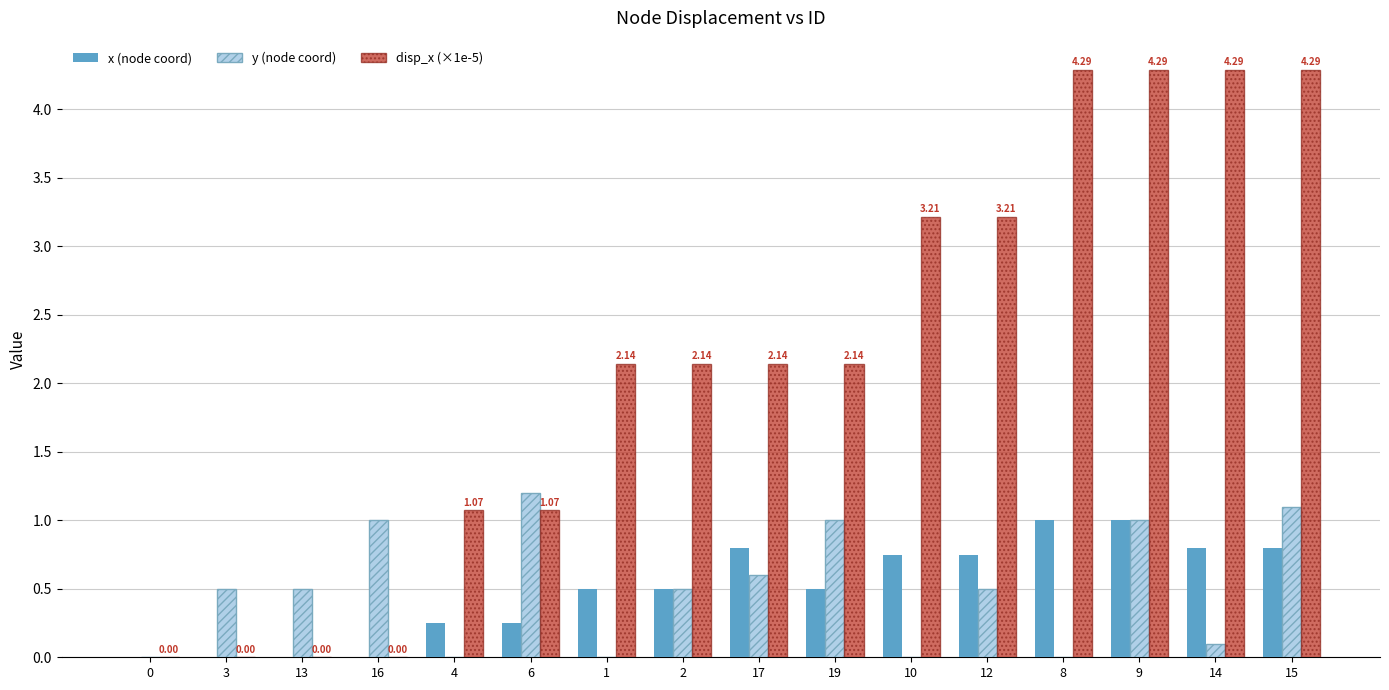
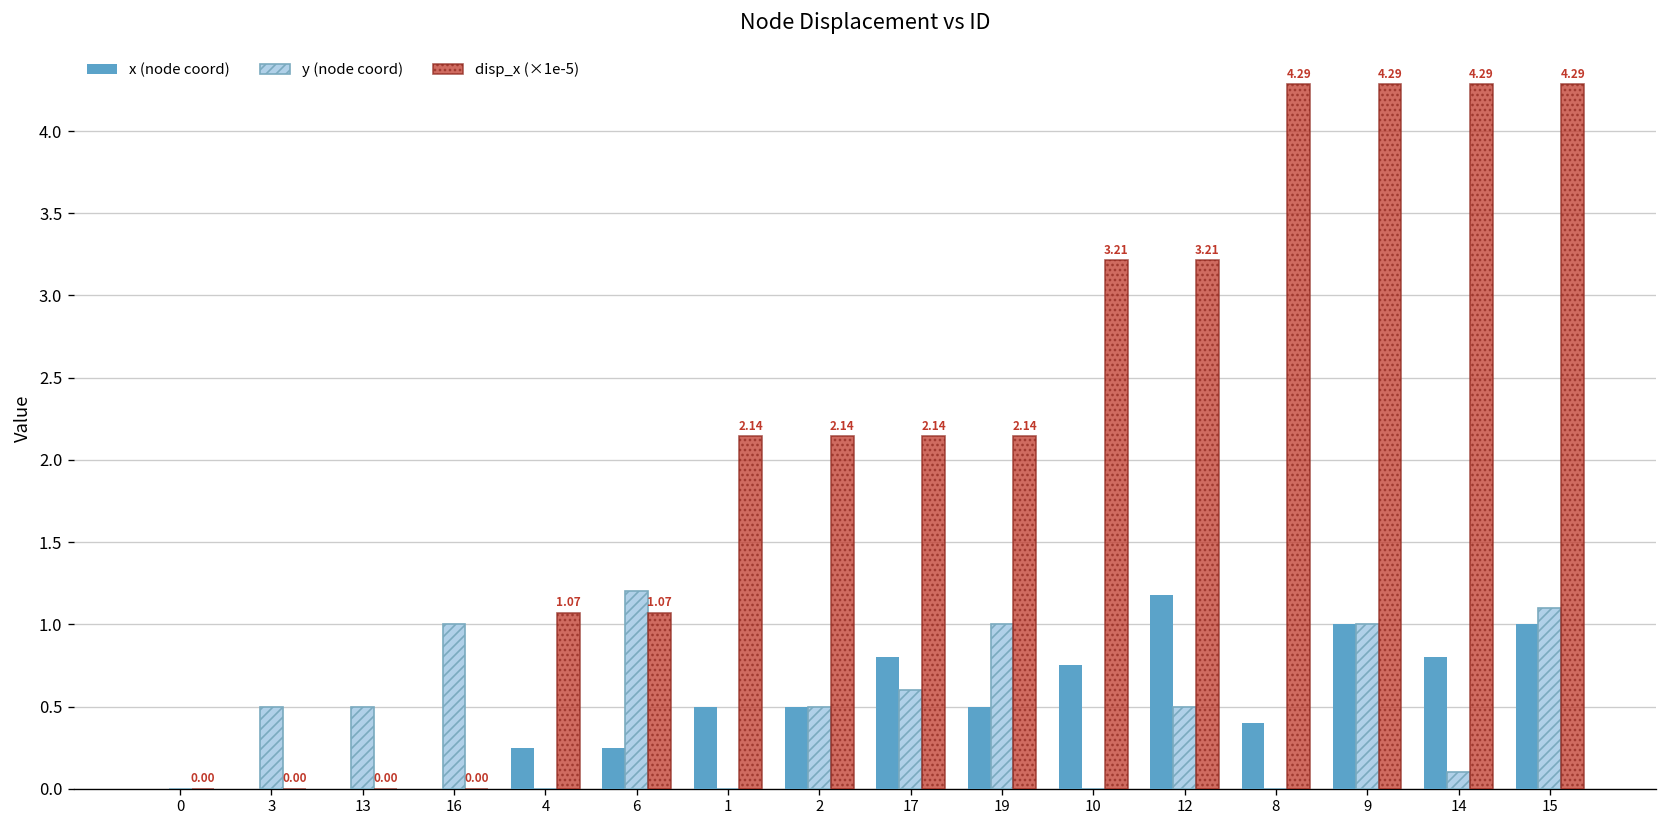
x (node coord), 12: 0.75 -> 1.18
x (node coord), 8: 1.0 -> 0.4
x (node coord), 15: 0.8 -> 1.0
